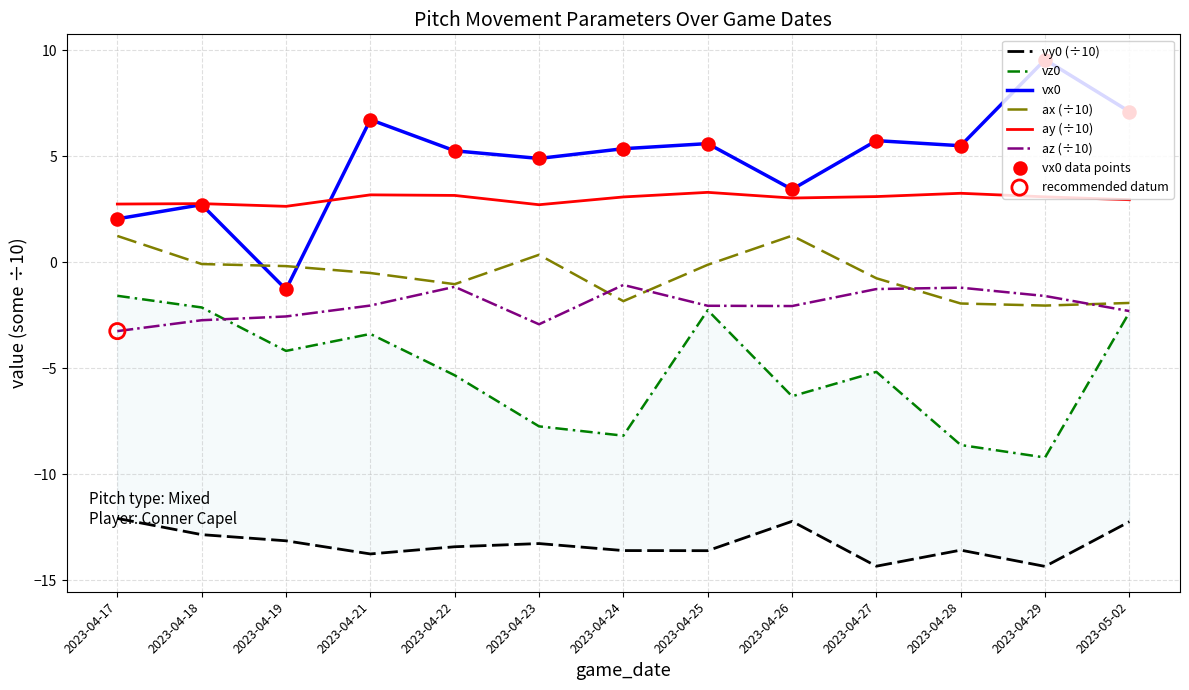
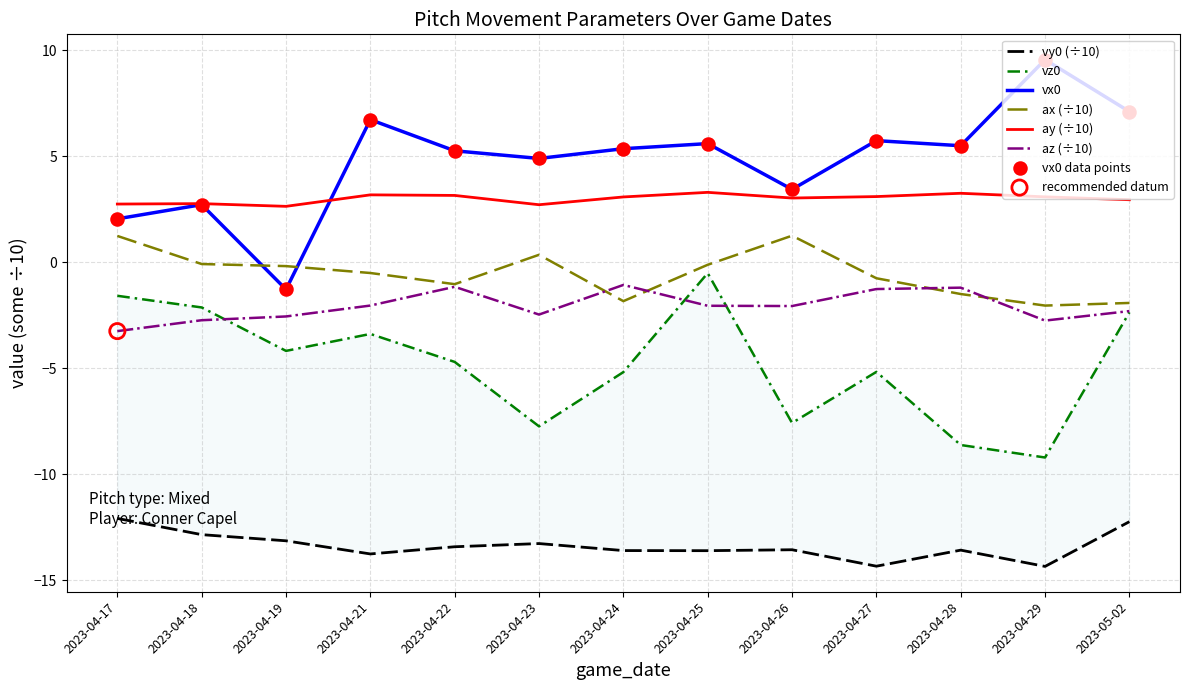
vz0, 2023-04-22: -5.3 -> -4.7
az (÷10), 2023-04-23: -2.9 -> -2.5
vz0, 2023-04-24: -8.2 -> -5.2
vz0, 2023-04-25: -2.3 -> -0.5
vy0 (÷10), 2023-04-26: -12.2 -> -13.6
vz0, 2023-04-26: -6.3 -> -7.6
ax (÷10), 2023-04-28: -2.0 -> -1.5
az (÷10), 2023-04-29: -1.6 -> -2.8
